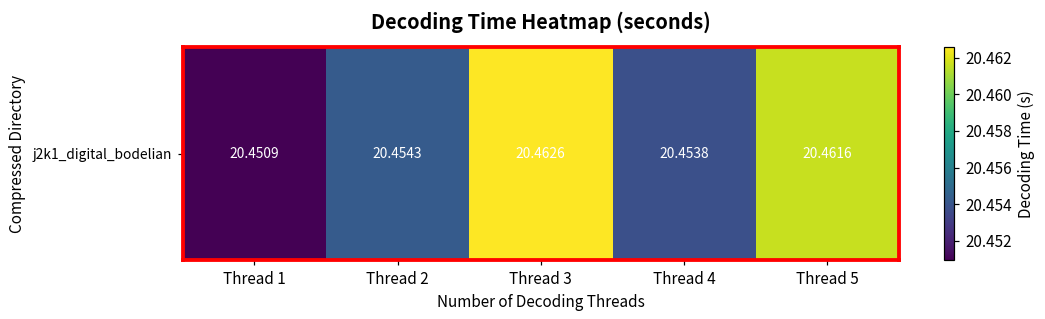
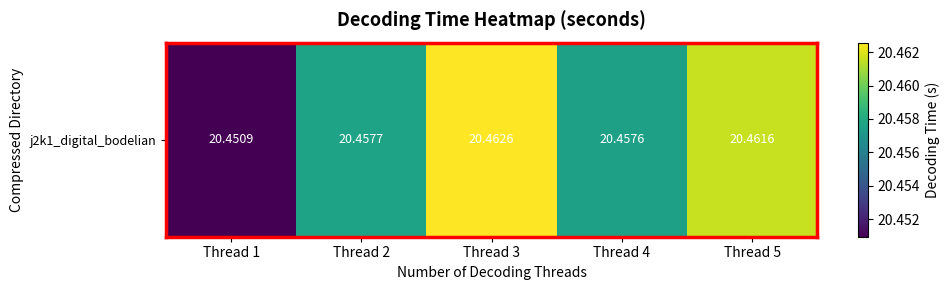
j2k1_digital_bodelian, Thread 2: 20.4543 -> 20.4577
j2k1_digital_bodelian, Thread 4: 20.4538 -> 20.4576
